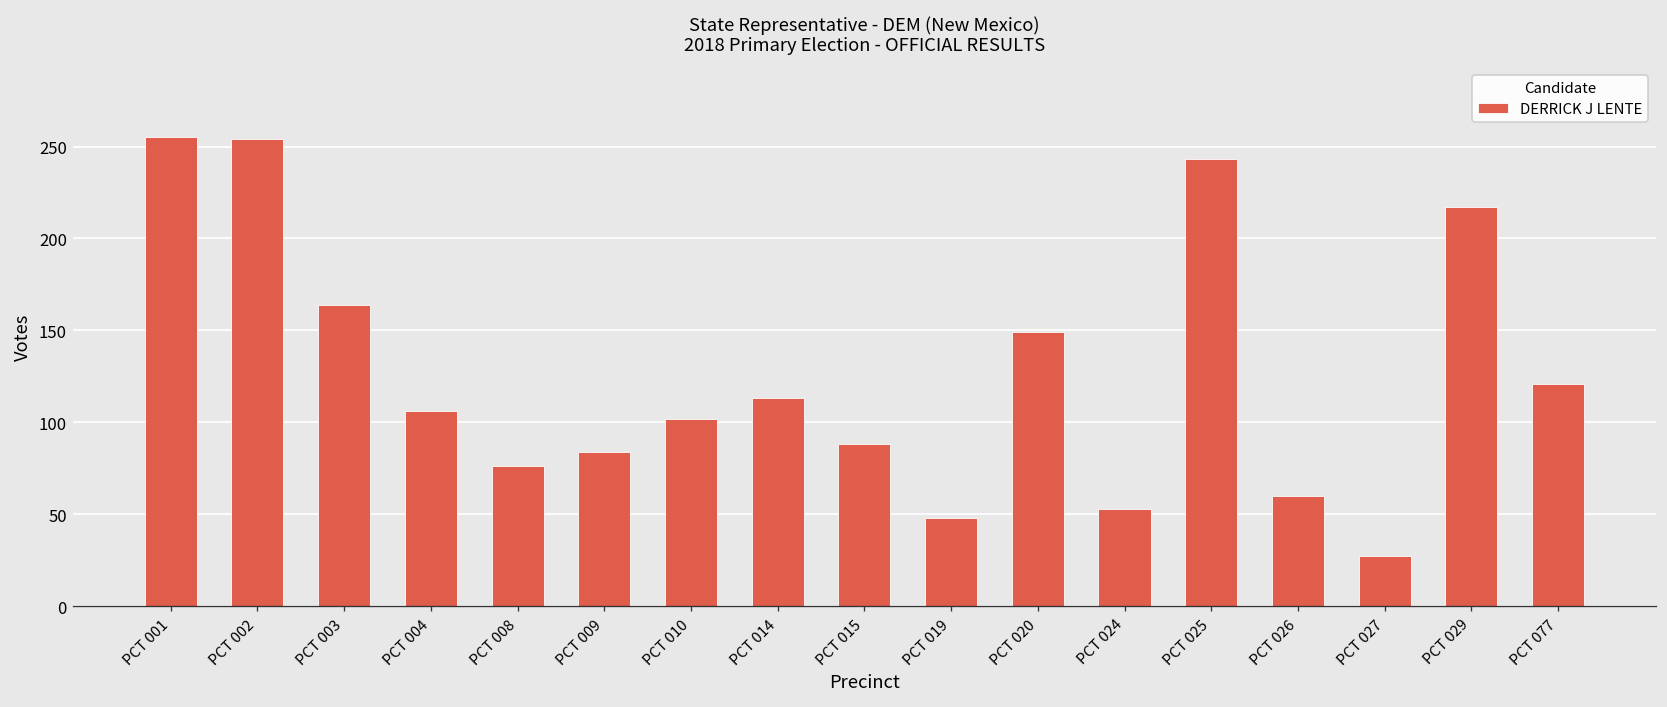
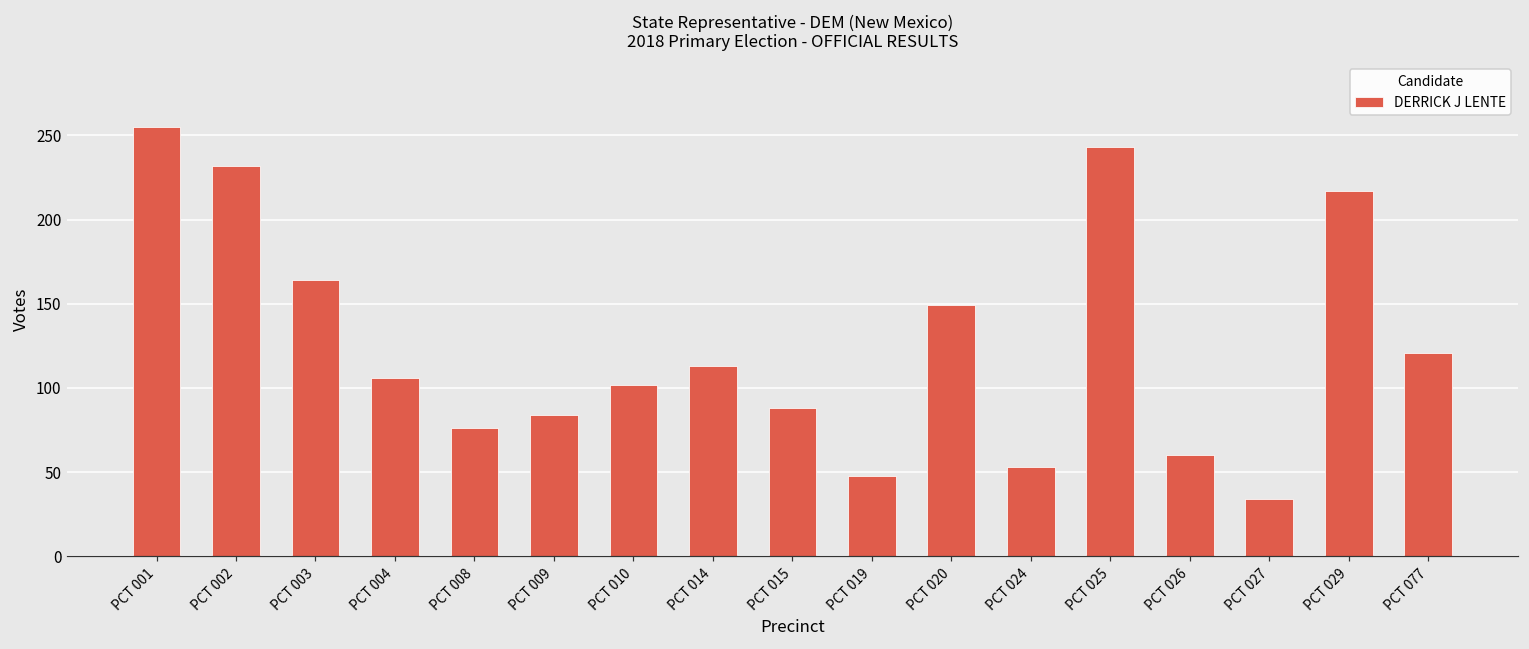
PCT 002: 254 -> 232
PCT 027: 27 -> 34
